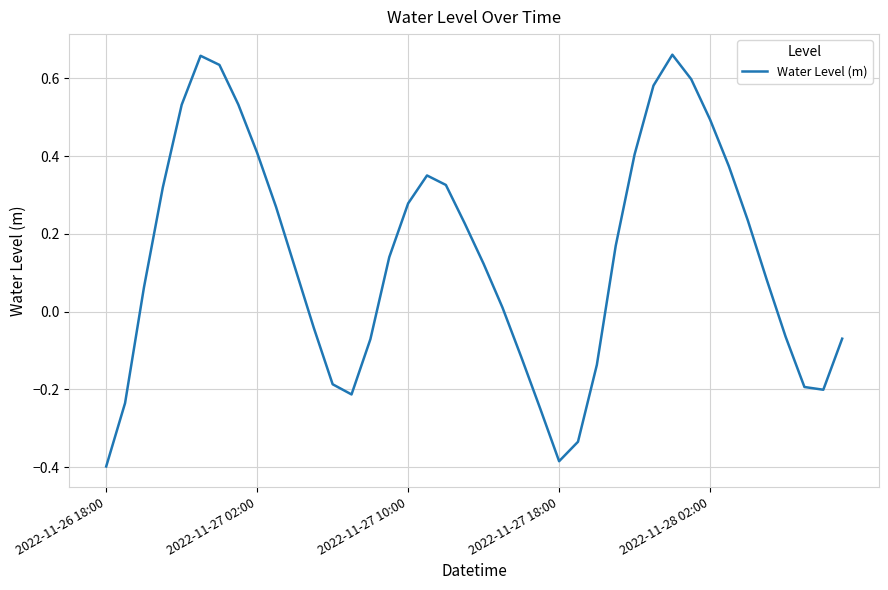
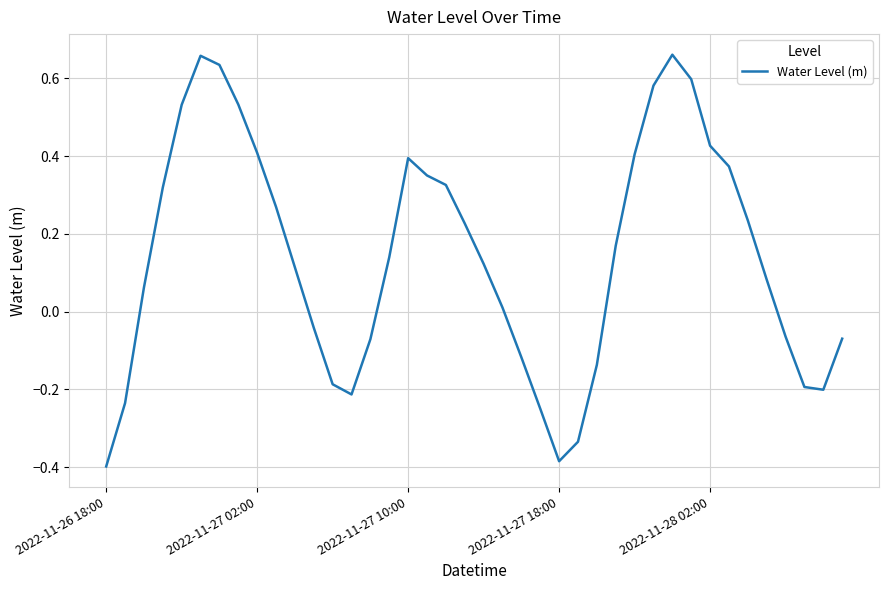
2022-11-27 10:00: 0.28 -> 0.39
2022-11-28 02:00: 0.49 -> 0.43
